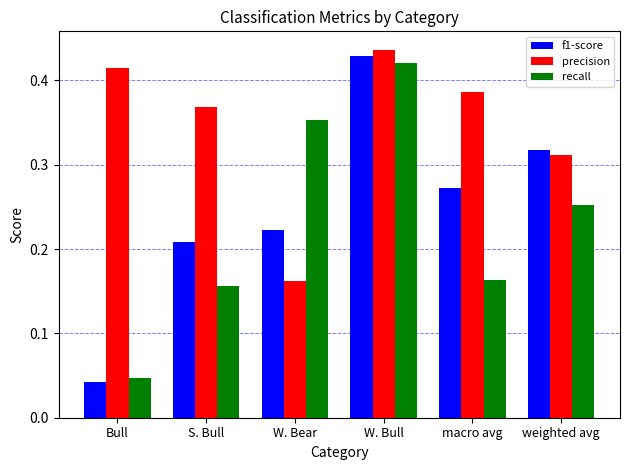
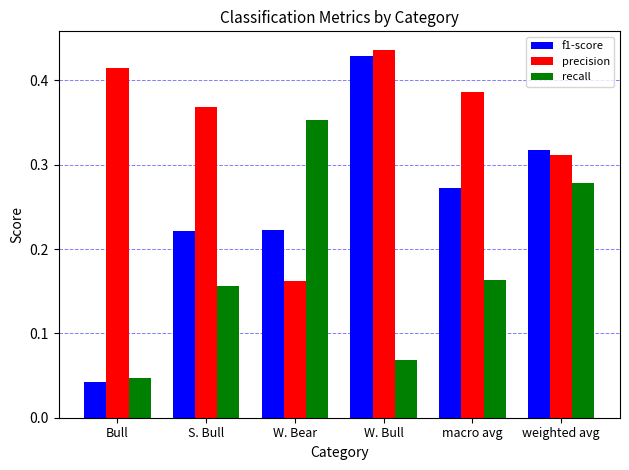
f1-score, S. Bull: 0.21 -> 0.22
recall, W. Bull: 0.42 -> 0.07
recall, weighted avg: 0.25 -> 0.28
